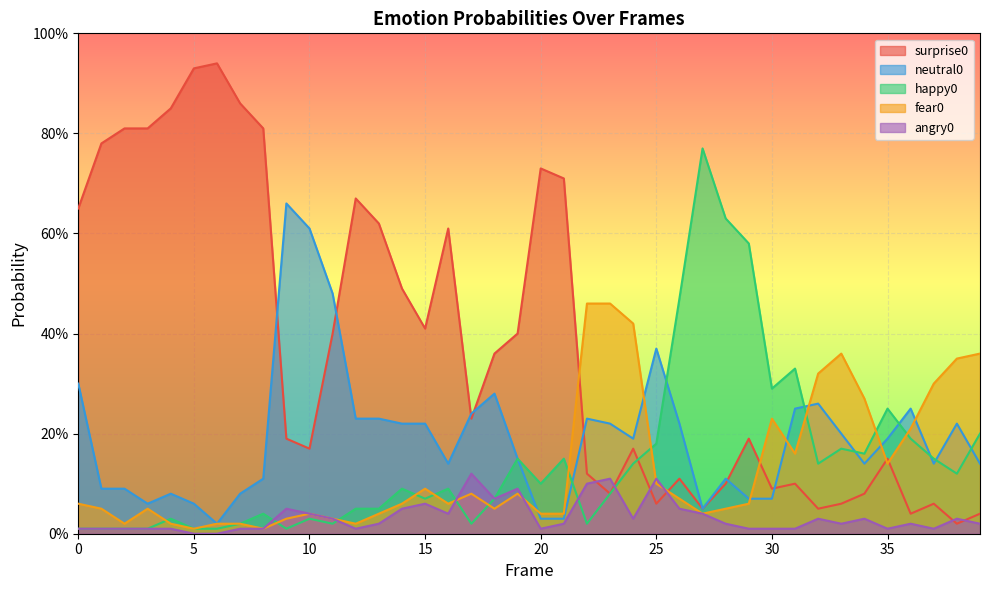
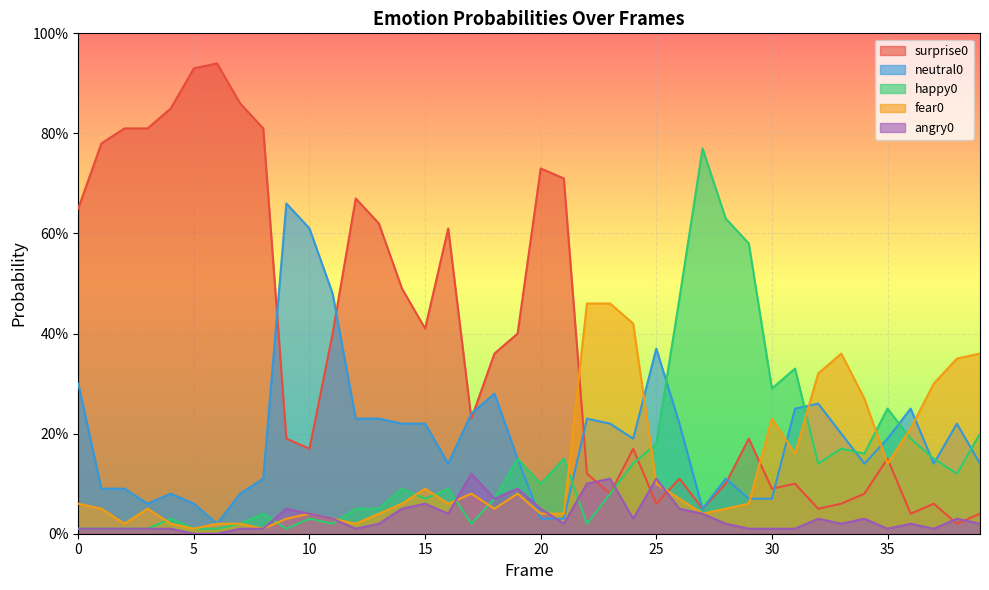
angry0, 20: 1% -> 5%
